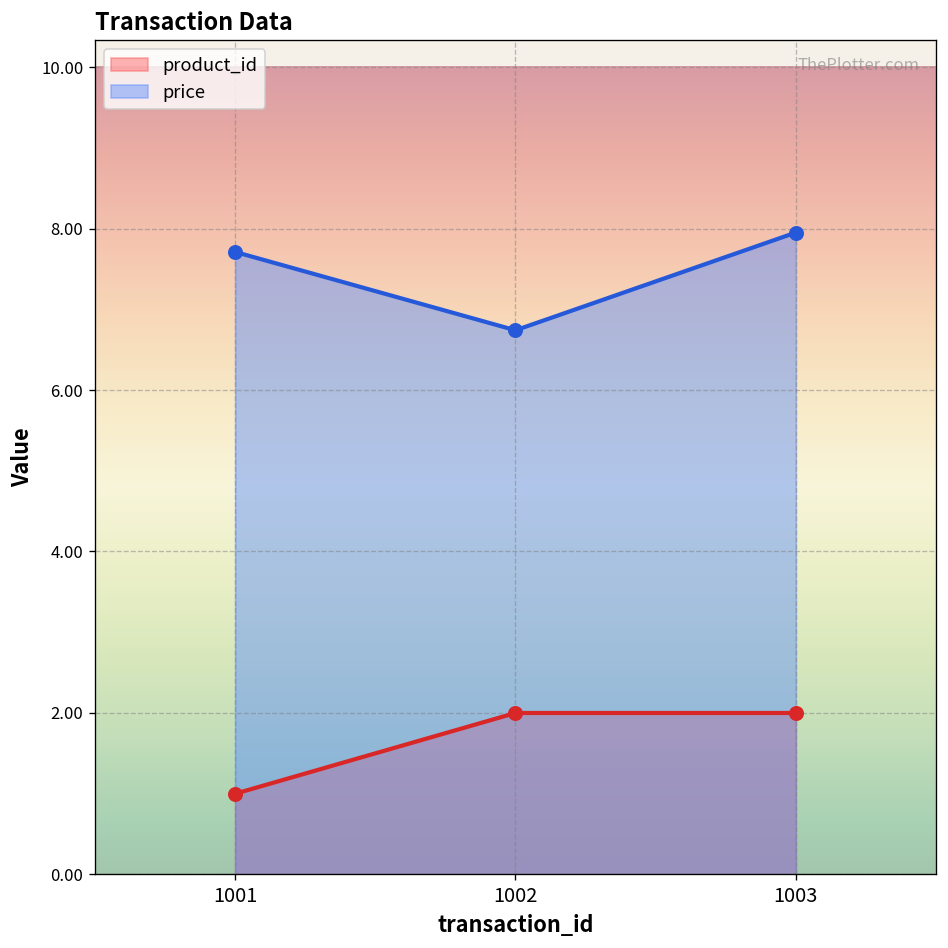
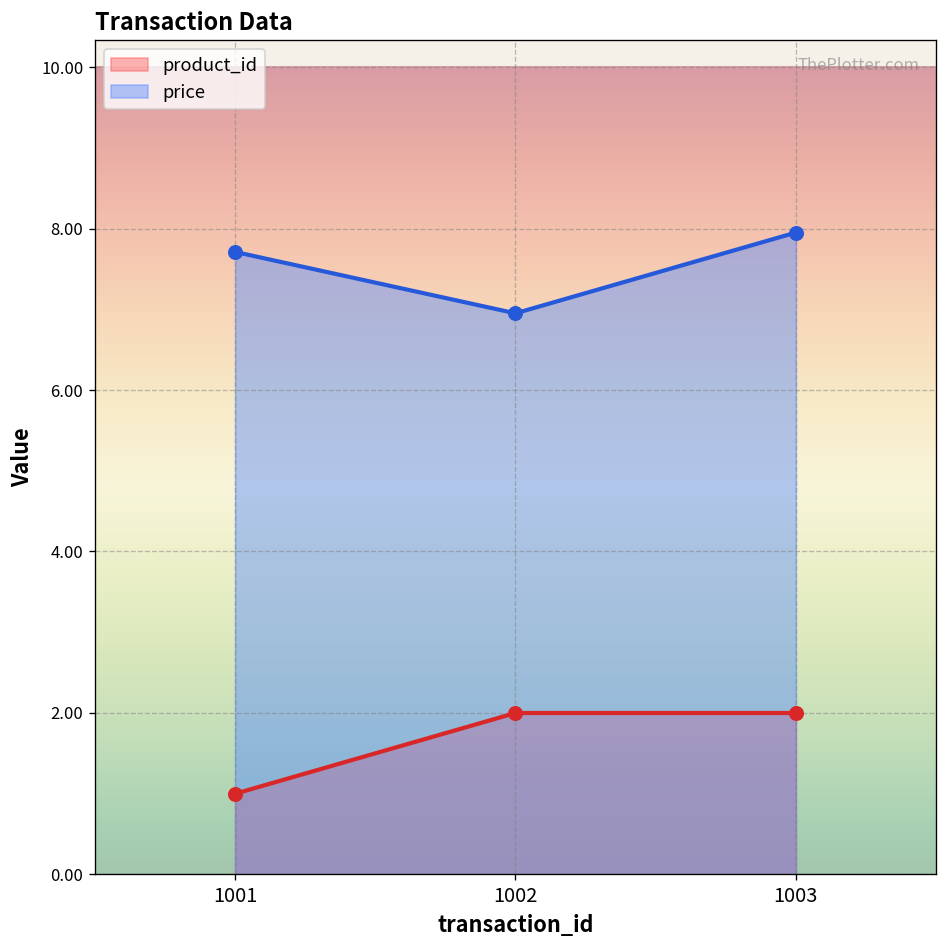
price, 1002: 6.7 -> 7.0
